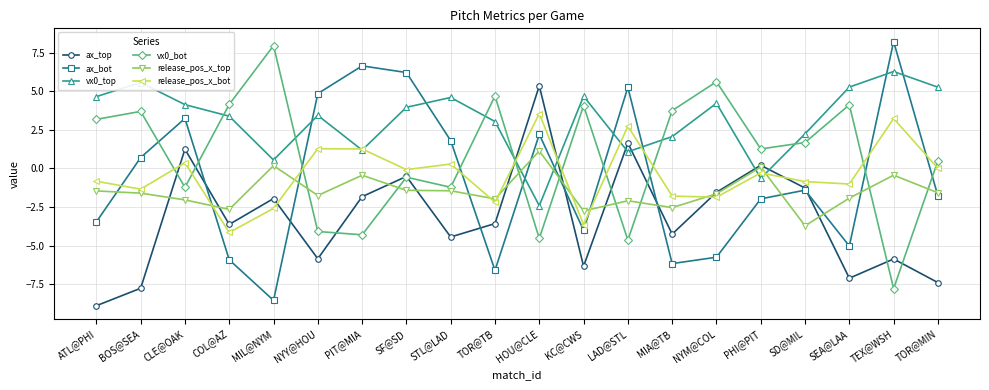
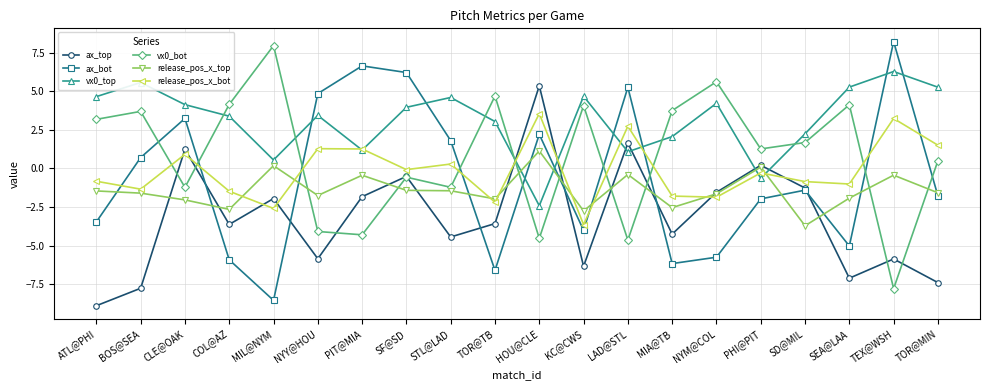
release_pos_x_bot, CLE@OAK: 0.4 -> 0.9
release_pos_x_bot, COL@AZ: -4.1 -> -1.5
release_pos_x_top, LAD@STL: -2.1 -> -0.4
release_pos_x_bot, TOR@MIN: 0.0 -> 1.5
